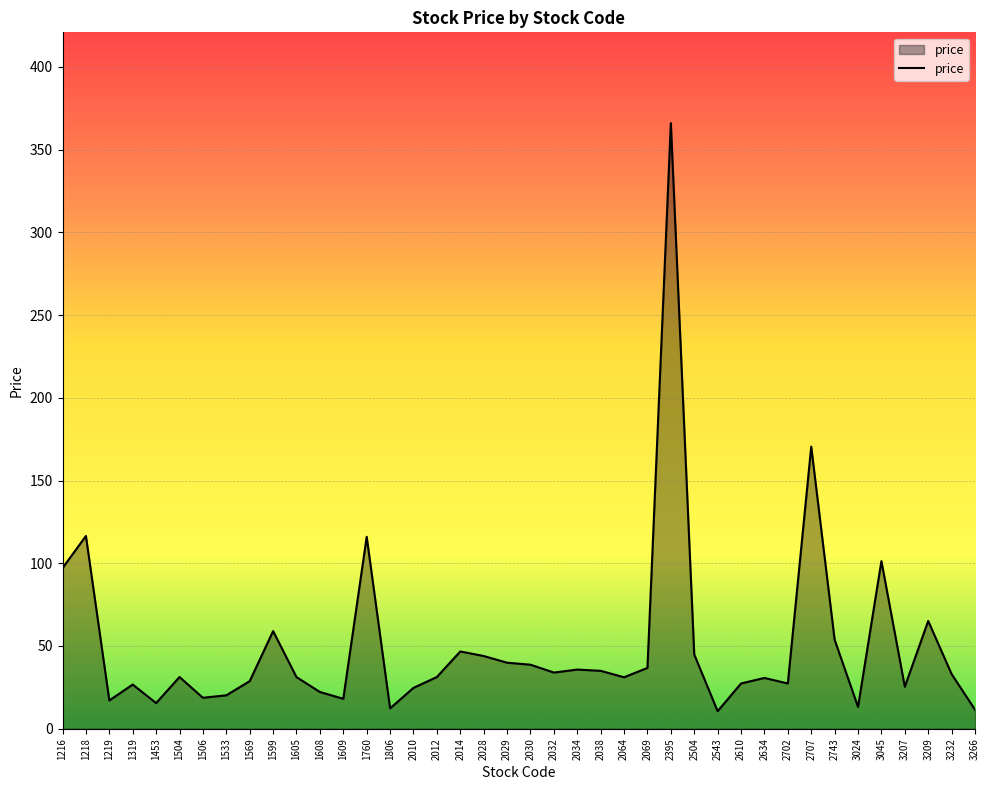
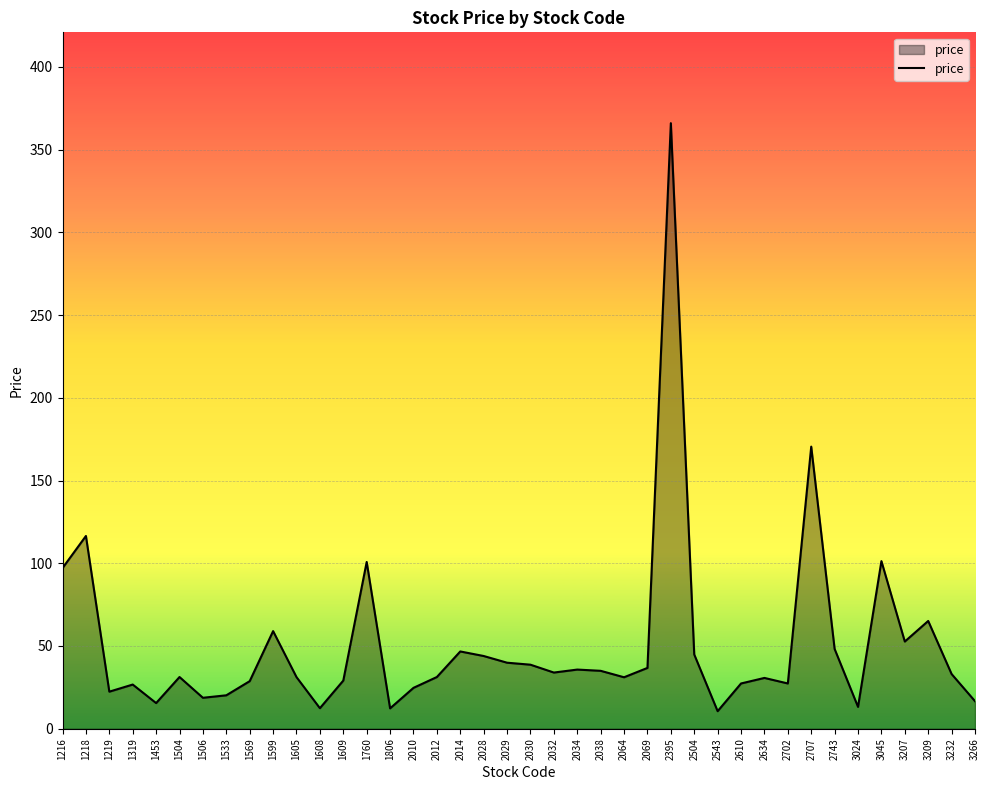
1219: 17 -> 22
1608: 22 -> 12
1609: 18 -> 29
1760: 116 -> 101
2743: 54 -> 48
3207: 25 -> 53
3266: 12 -> 17
